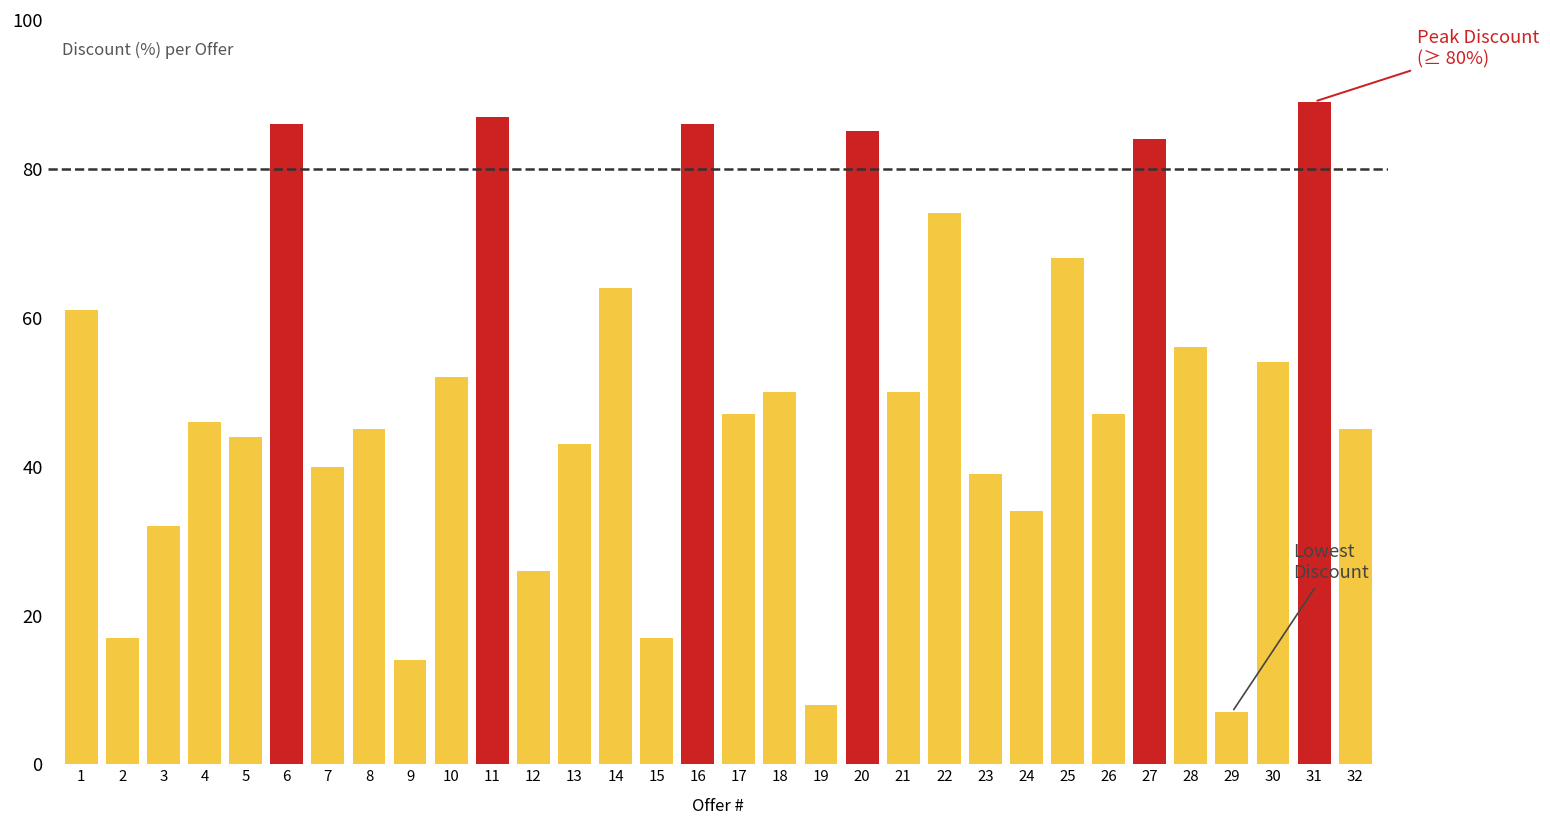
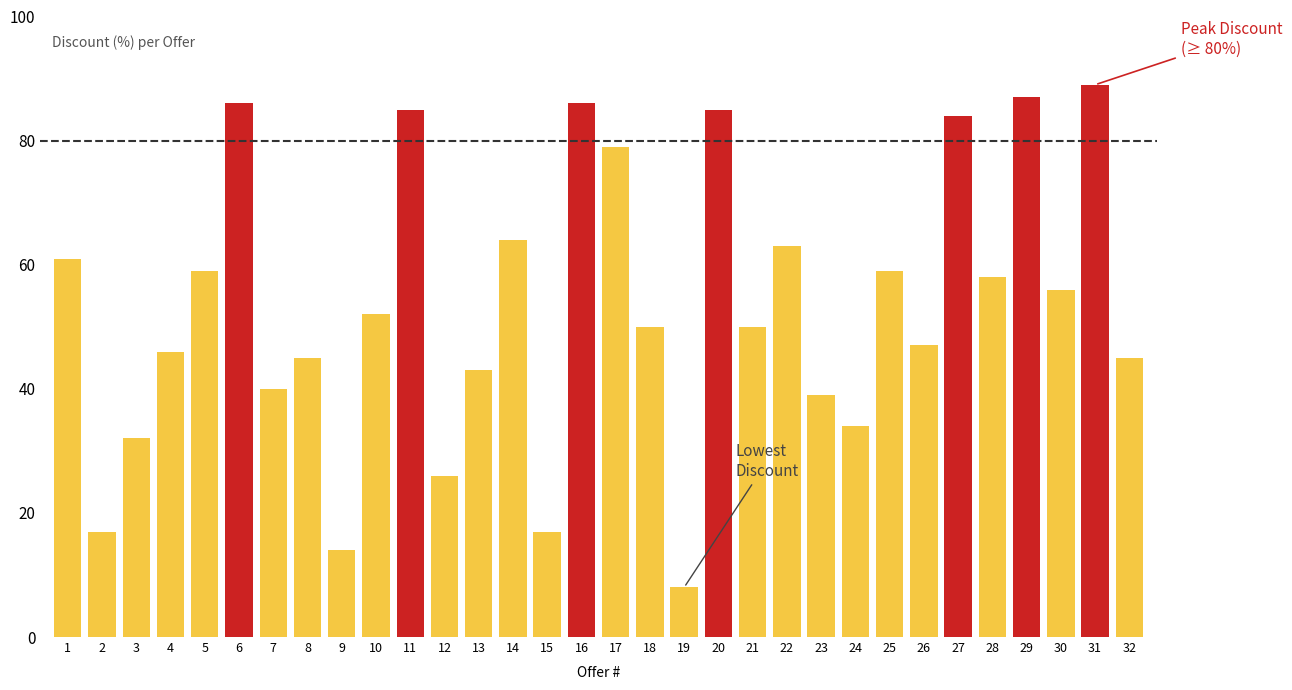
5: 44 -> 59
11: 87 -> 85
17: 47 -> 79
22: 74 -> 63
25: 68 -> 59
28: 56 -> 58
29: 7 -> 87
30: 54 -> 56
